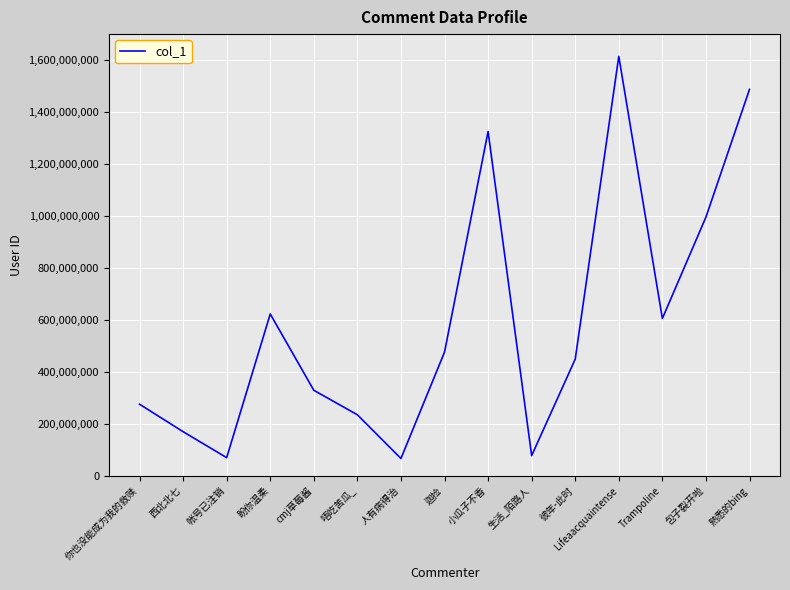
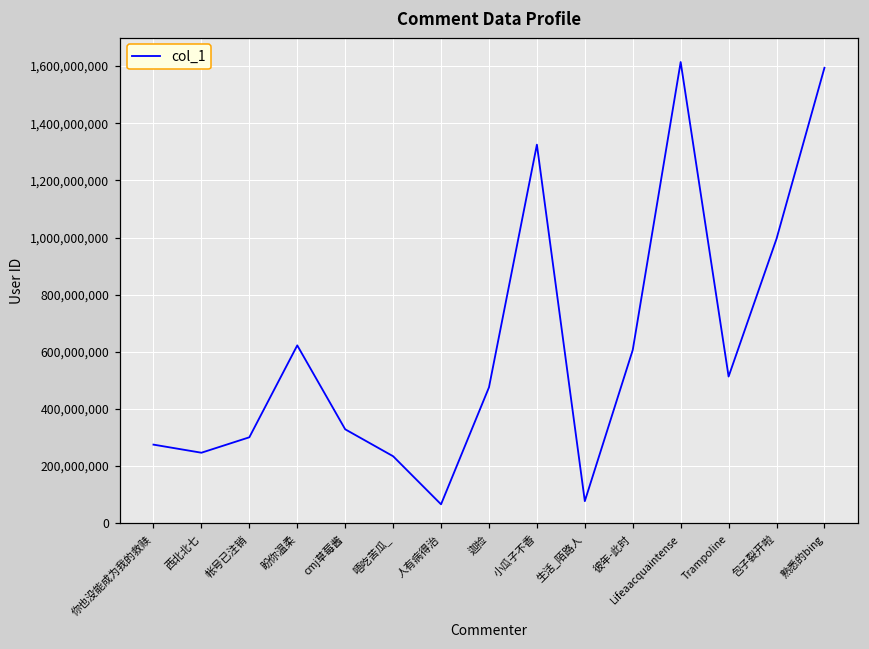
西北北七: 170,000,000 -> 250,000,000
帐号已注销: 70,000,000 -> 300,000,000
彼年-此时: 450,000,000 -> 610,000,000
TrampoIine: 610,000,000 -> 510,000,000
熟悉的bing: 1,490,000,000 -> 1,590,000,000
